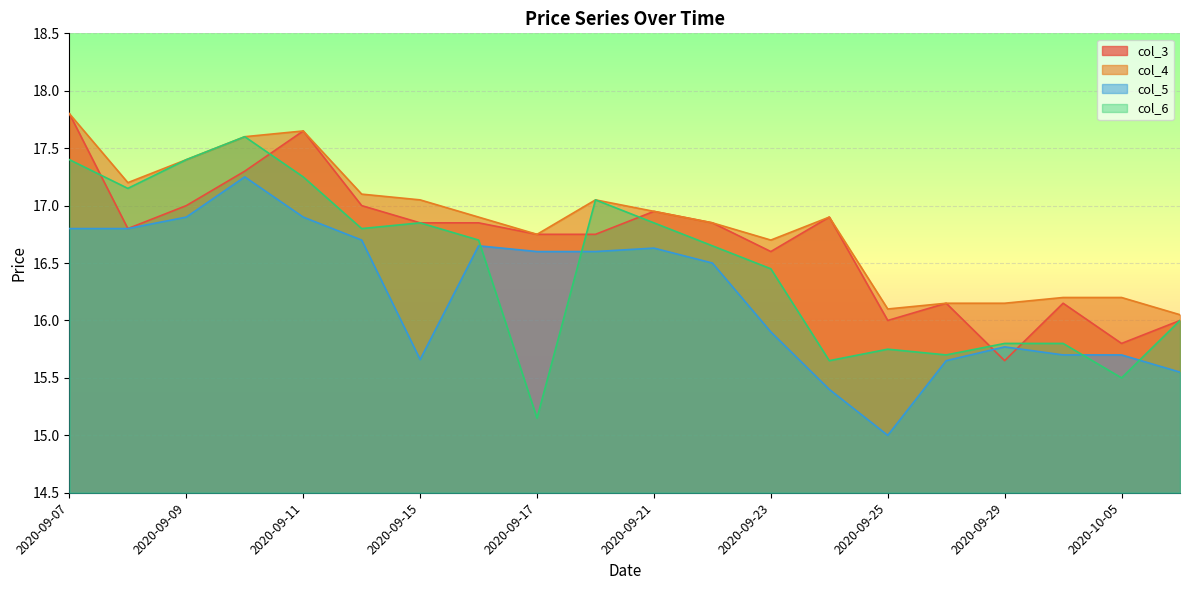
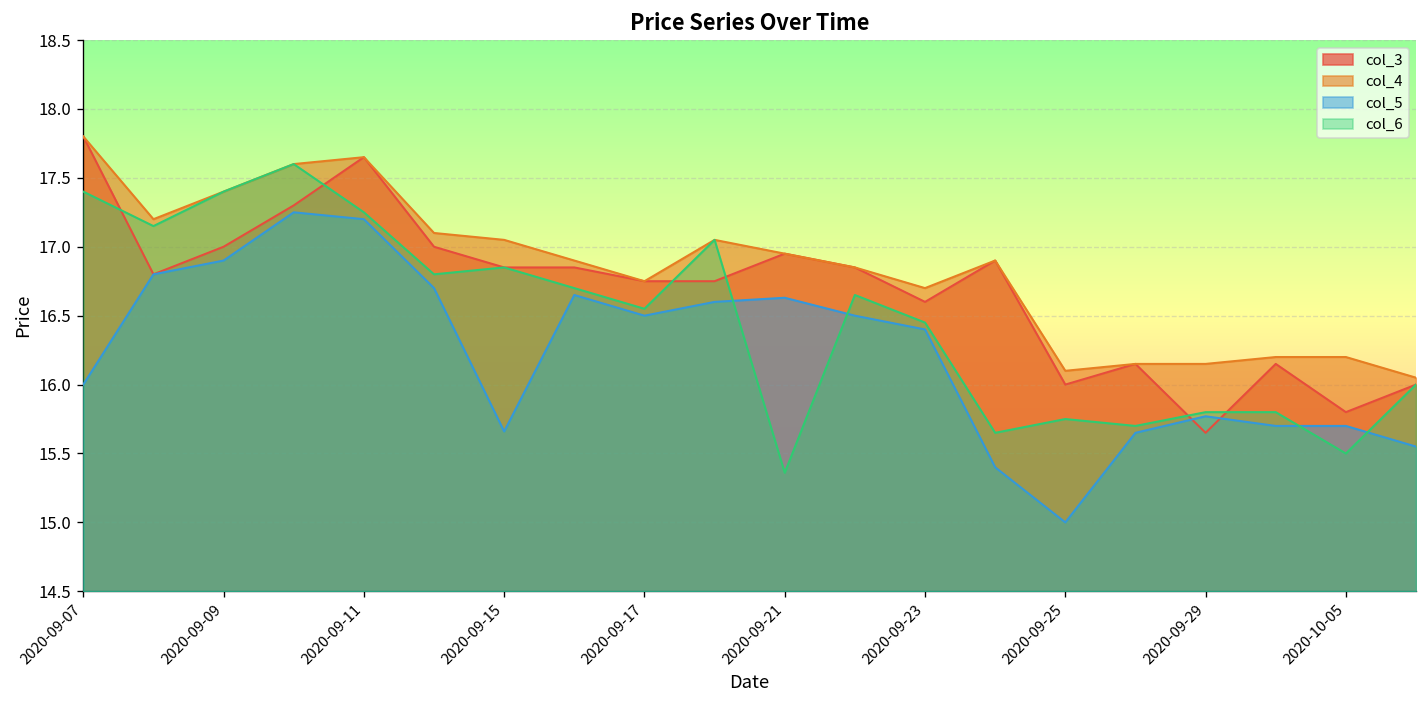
col_5, 2020-09-07: 16.8 -> 16.0
col_5, 2020-09-11: 16.9 -> 17.2
col_5, 2020-09-17: 16.6 -> 16.5
col_6, 2020-09-17: 15.15 -> 16.55
col_6, 2020-09-21: 16.85 -> 15.36
col_5, 2020-09-23: 15.9 -> 16.4
